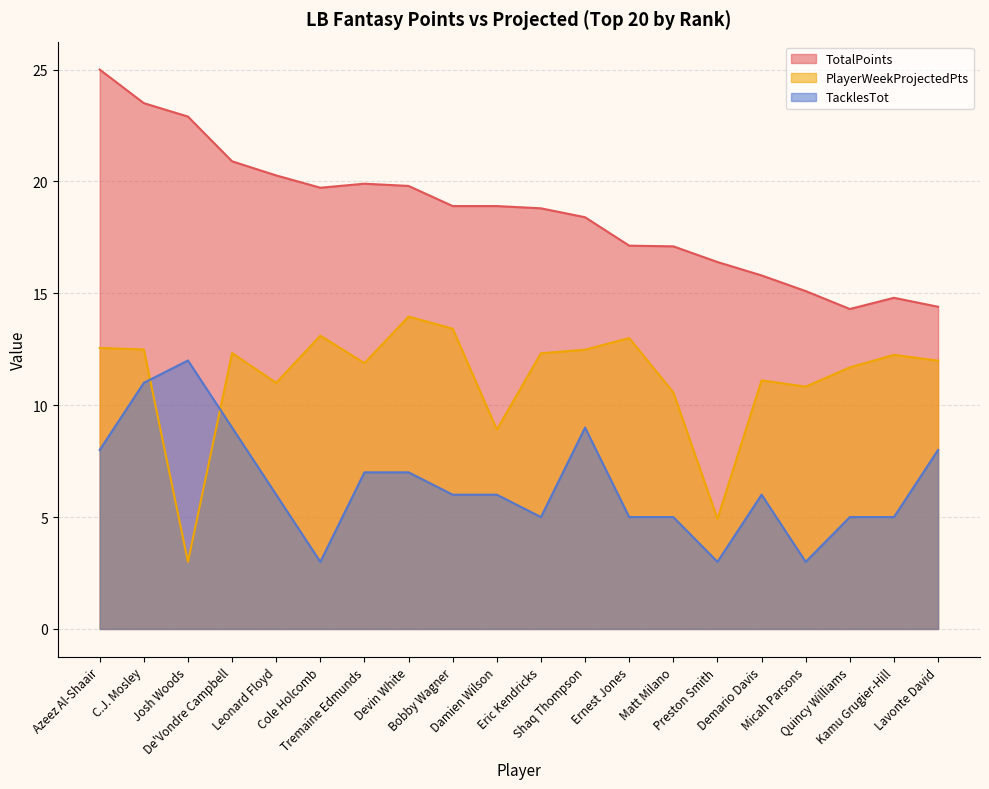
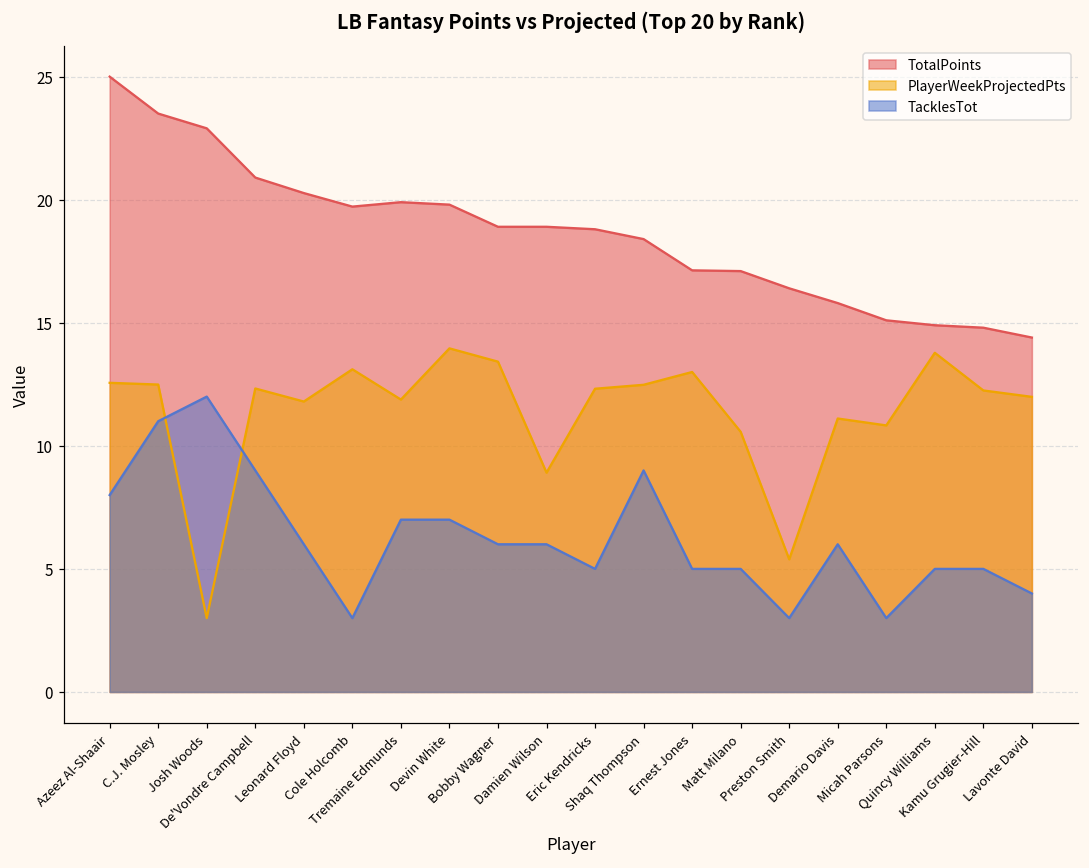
PlayerWeekProjectedPts, Leonard Floyd: 11.0 -> 11.8
PlayerWeekProjectedPts, Preston Smith: 4.9 -> 5.4
TotalPoints, Quincy Williams: 14.3 -> 14.9
PlayerWeekProjectedPts, Quincy Williams: 11.7 -> 13.8
TacklesTot, Lavonte David: 8 -> 4
